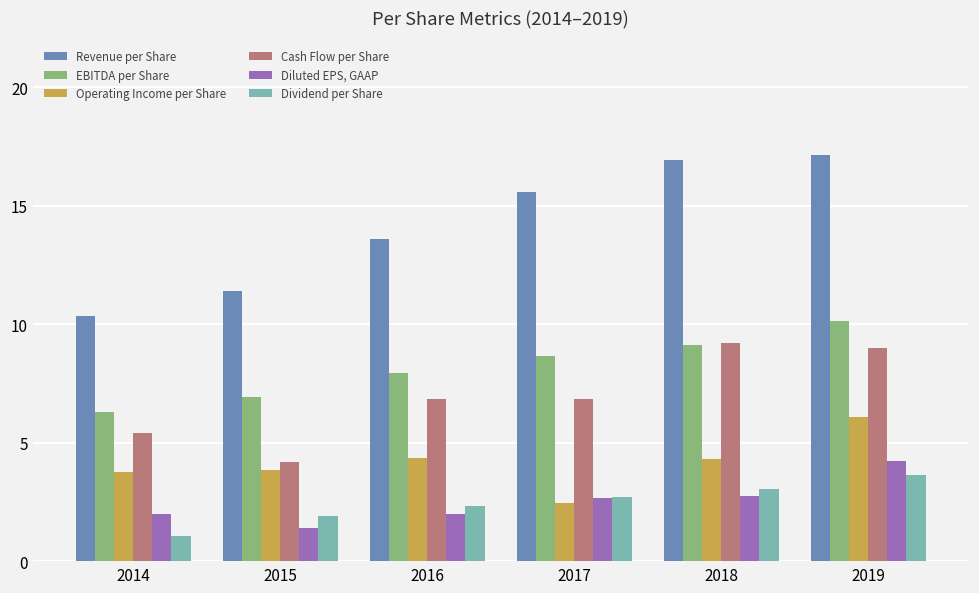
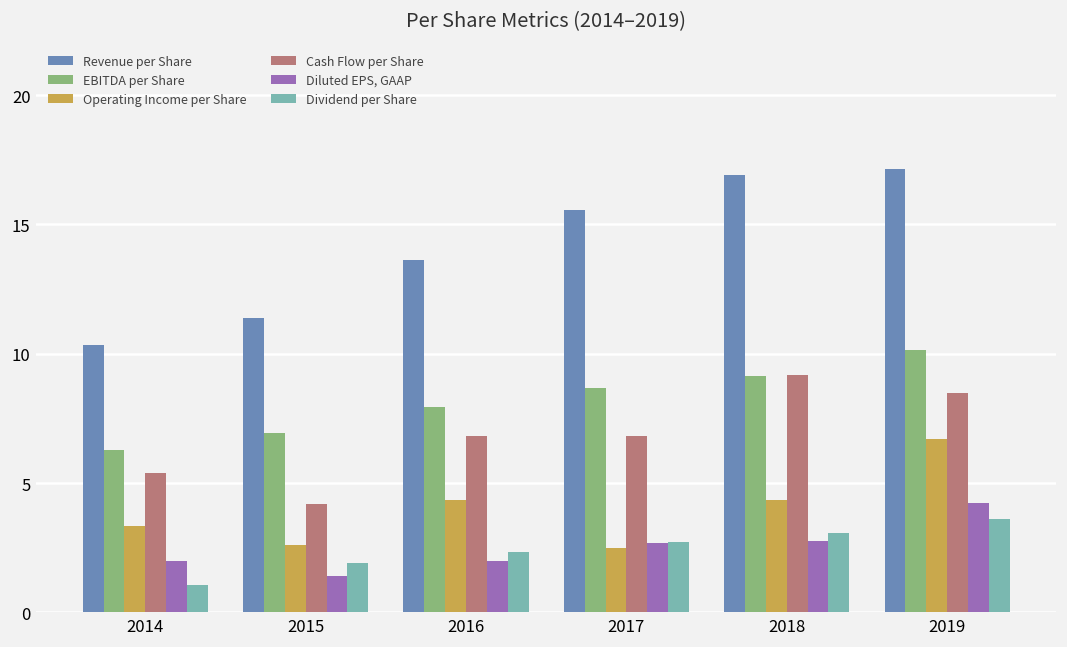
Operating Income per Share, 2014: 3.8 -> 3.3
Operating Income per Share, 2015: 3.9 -> 2.6
Operating Income per Share, 2019: 6.1 -> 6.7
Cash Flow per Share, 2019: 9.0 -> 8.5
